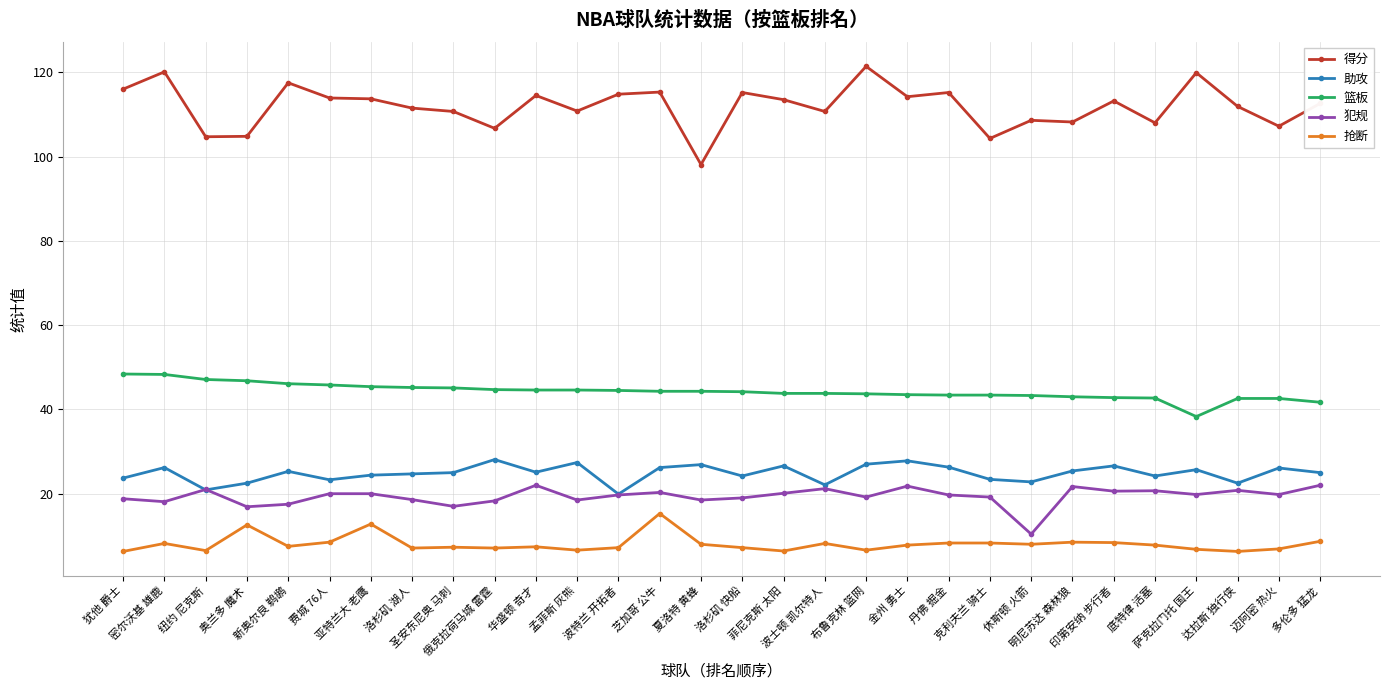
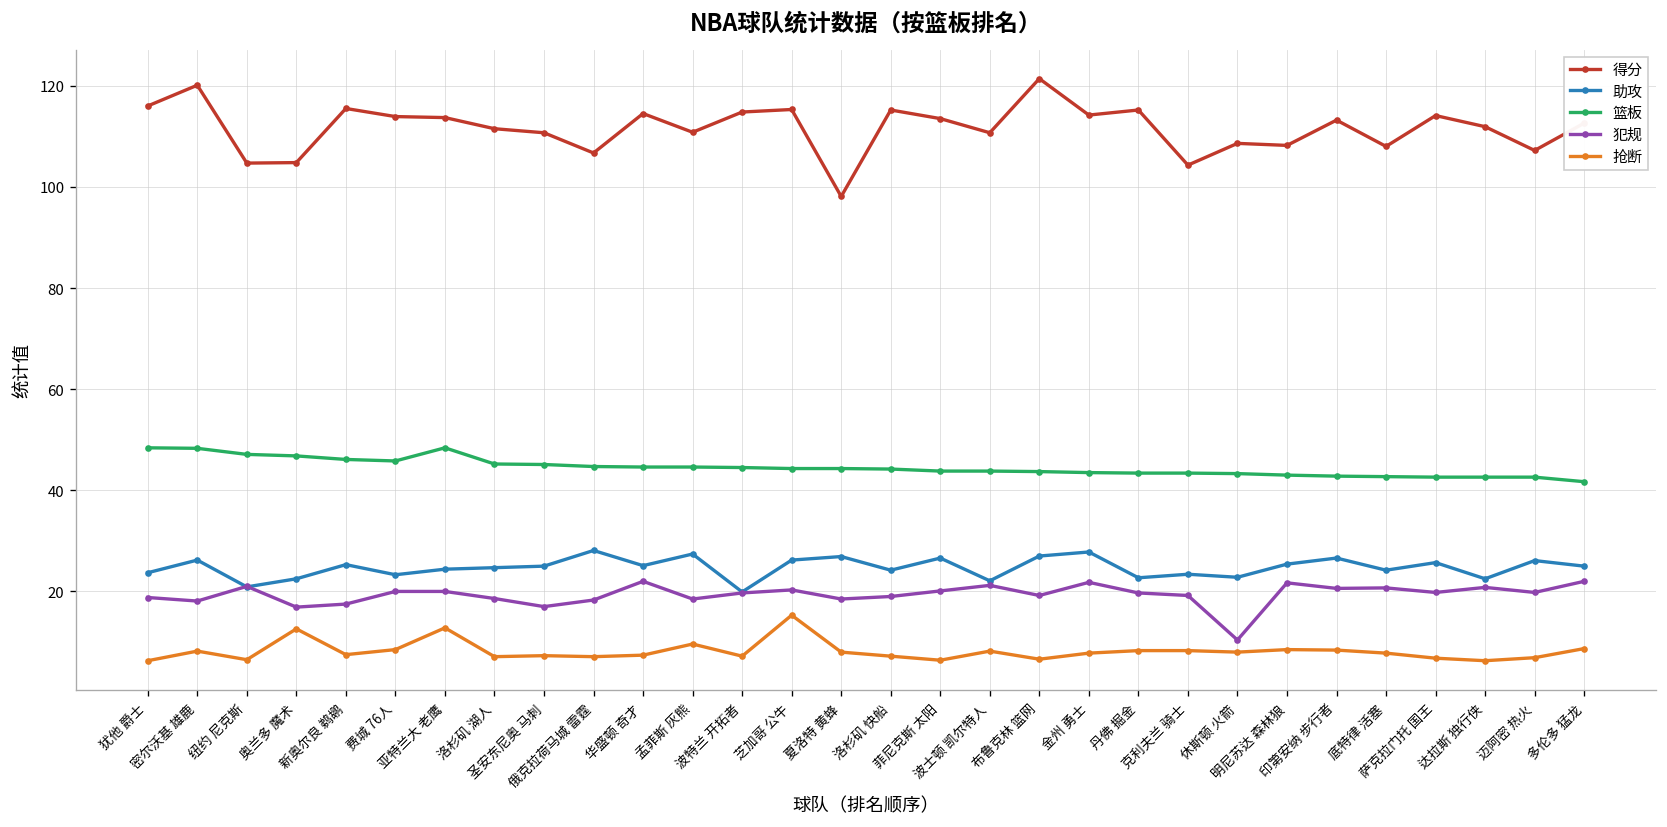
得分, 新奥尔良 鹈鹕: 118 -> 116
篮板, 亚特兰大 老鹰: 45 -> 48
抢断, 孟菲斯 灰熊: 7 -> 10
助攻, 丹佛 掘金: 26 -> 23
得分, 萨克拉门托 国王: 120 -> 114
篮板, 萨克拉门托 国王: 38 -> 43
